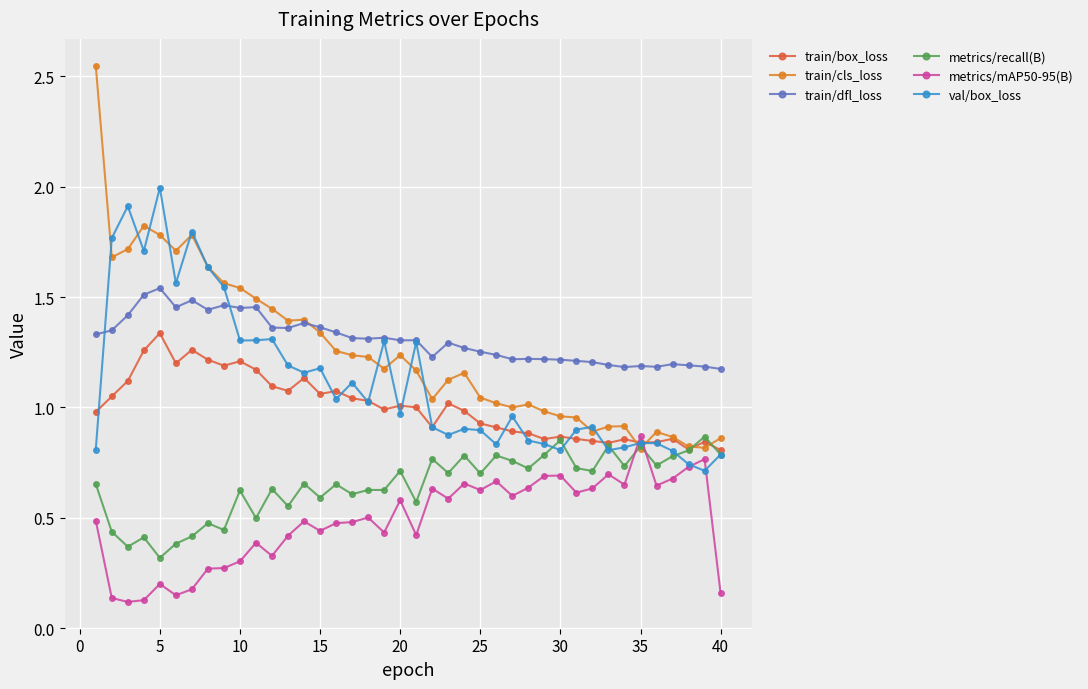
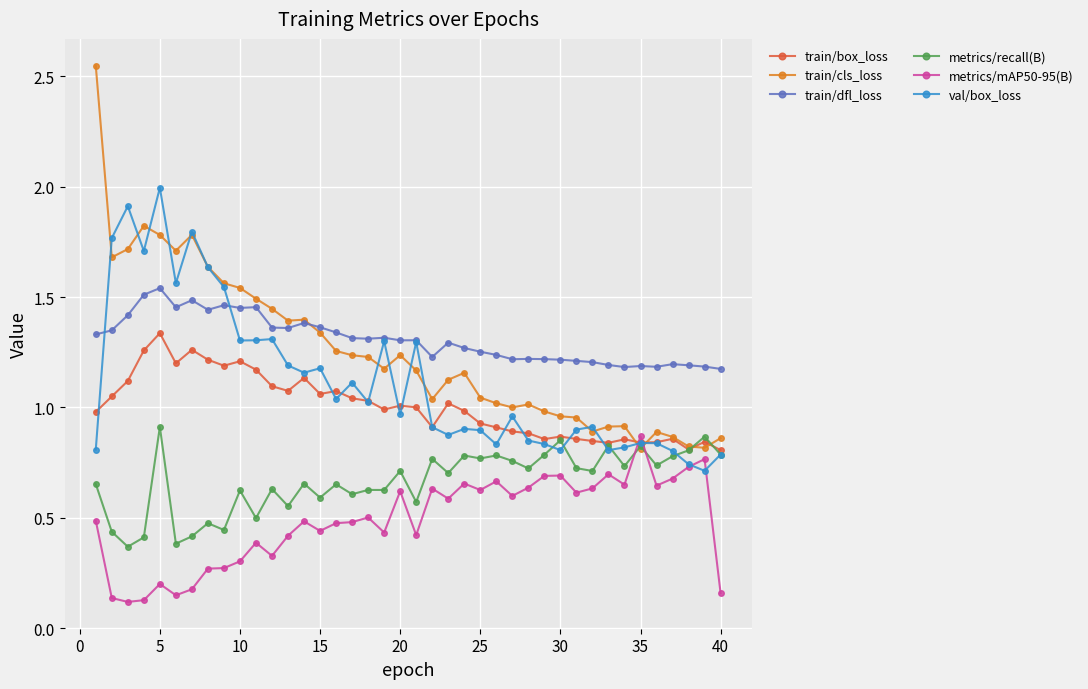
metrics/recall(B), 5: 0.32 -> 0.91
metrics/mAP50-95(B), 20: 0.58 -> 0.62
metrics/recall(B), 25: 0.70 -> 0.77
